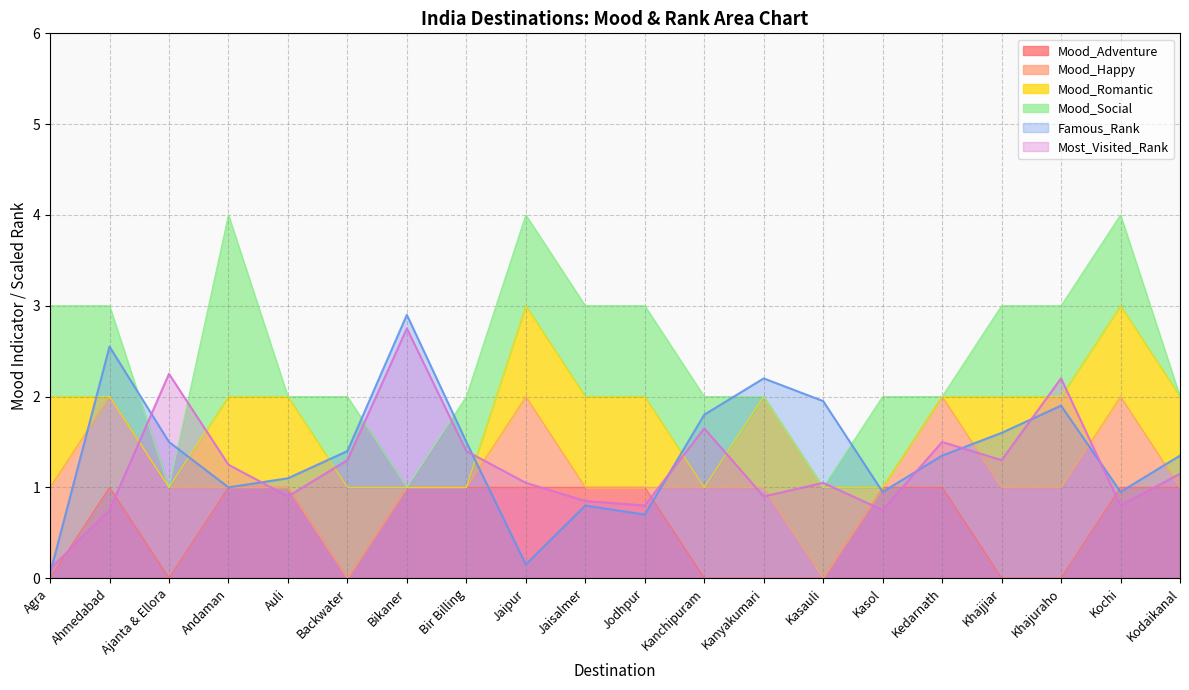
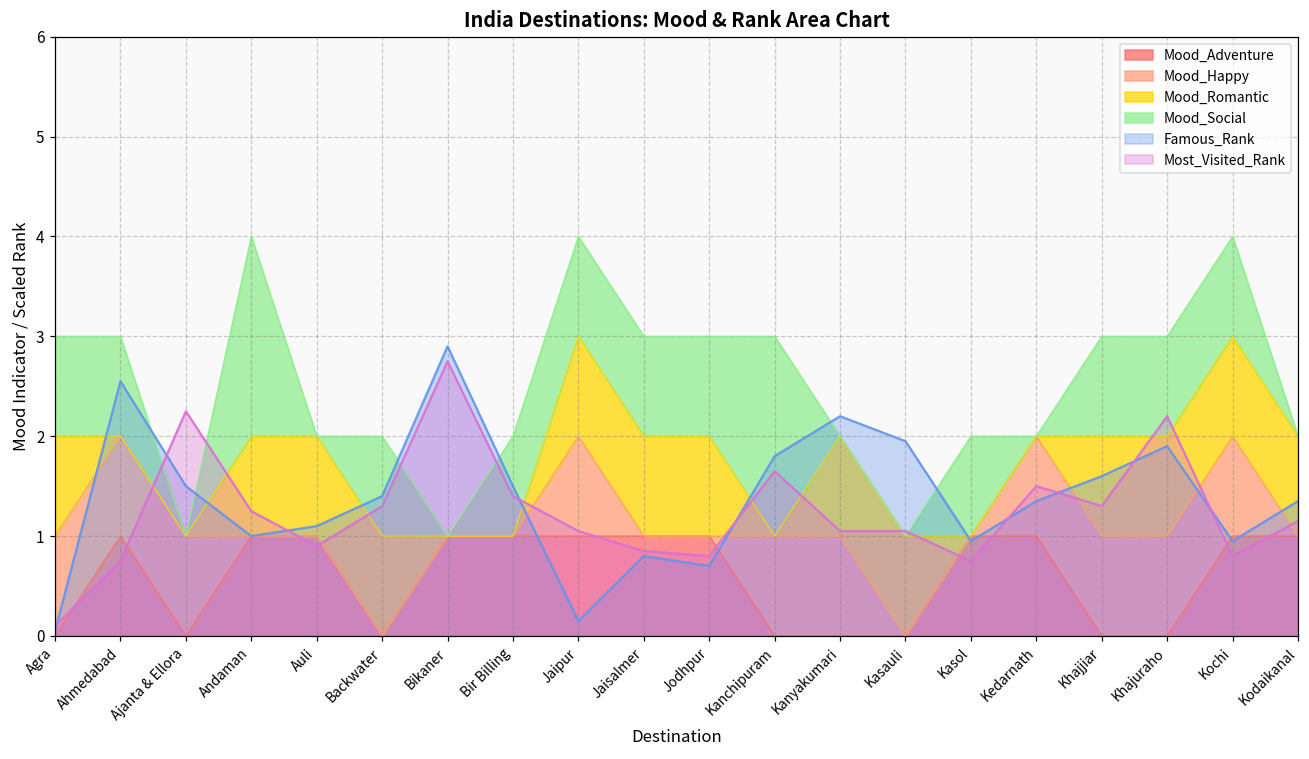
Mood_Social, Kanchipuram: 1 -> 2
Most_Visited_Rank, Kanyakumari: 0.9 -> 1.1
